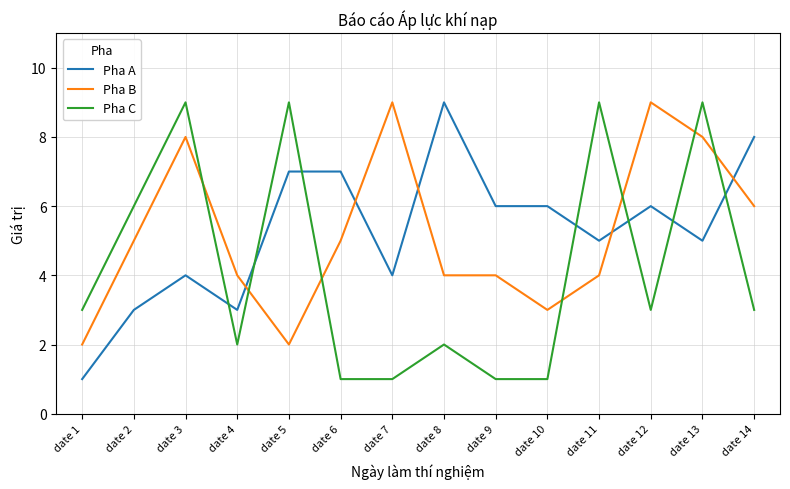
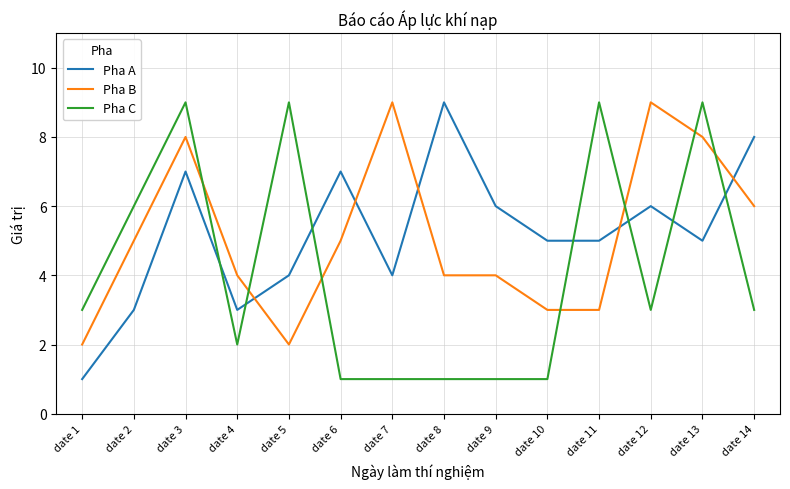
Pha A, date 3: 4 -> 7
Pha A, date 5: 7 -> 4
Pha C, date 8: 2 -> 1
Pha A, date 10: 6 -> 5
Pha B, date 11: 4 -> 3
